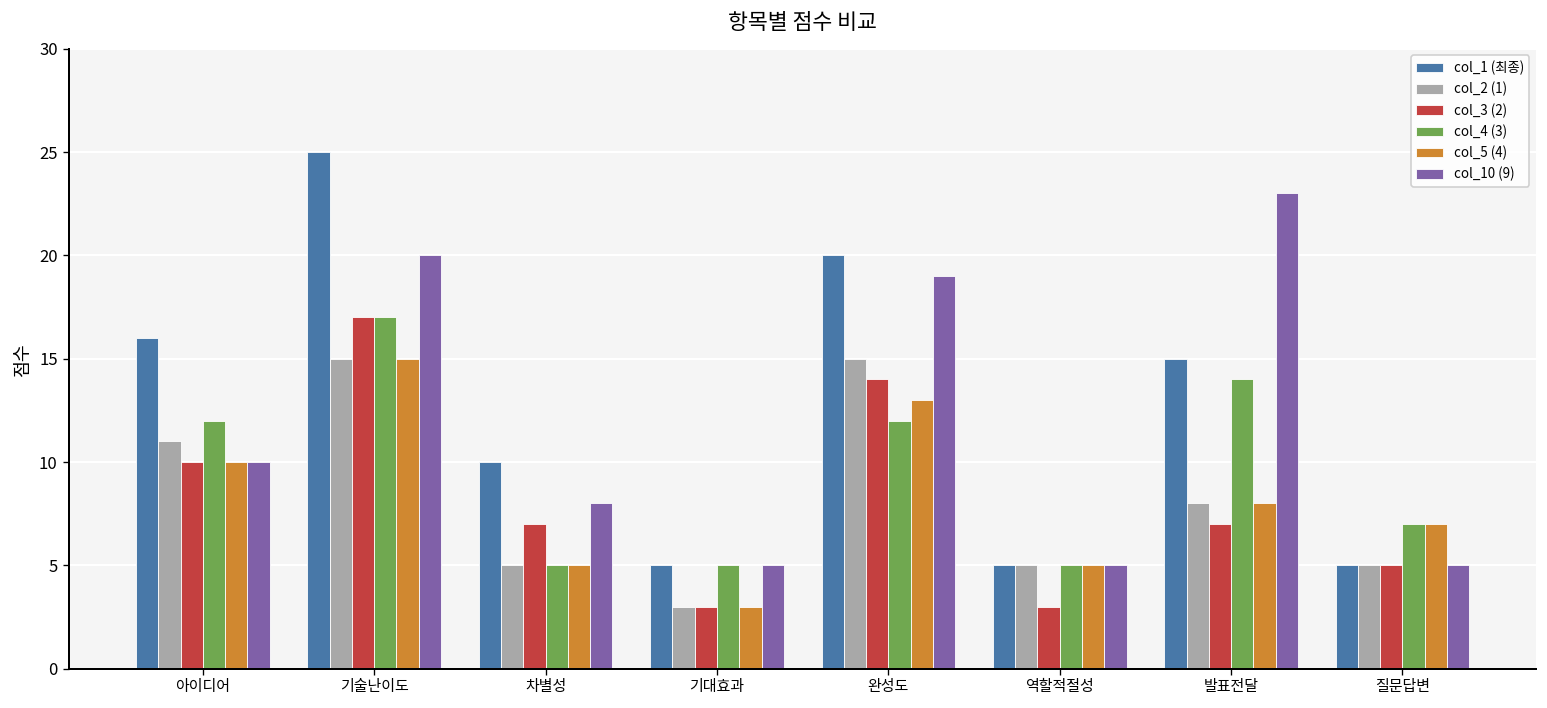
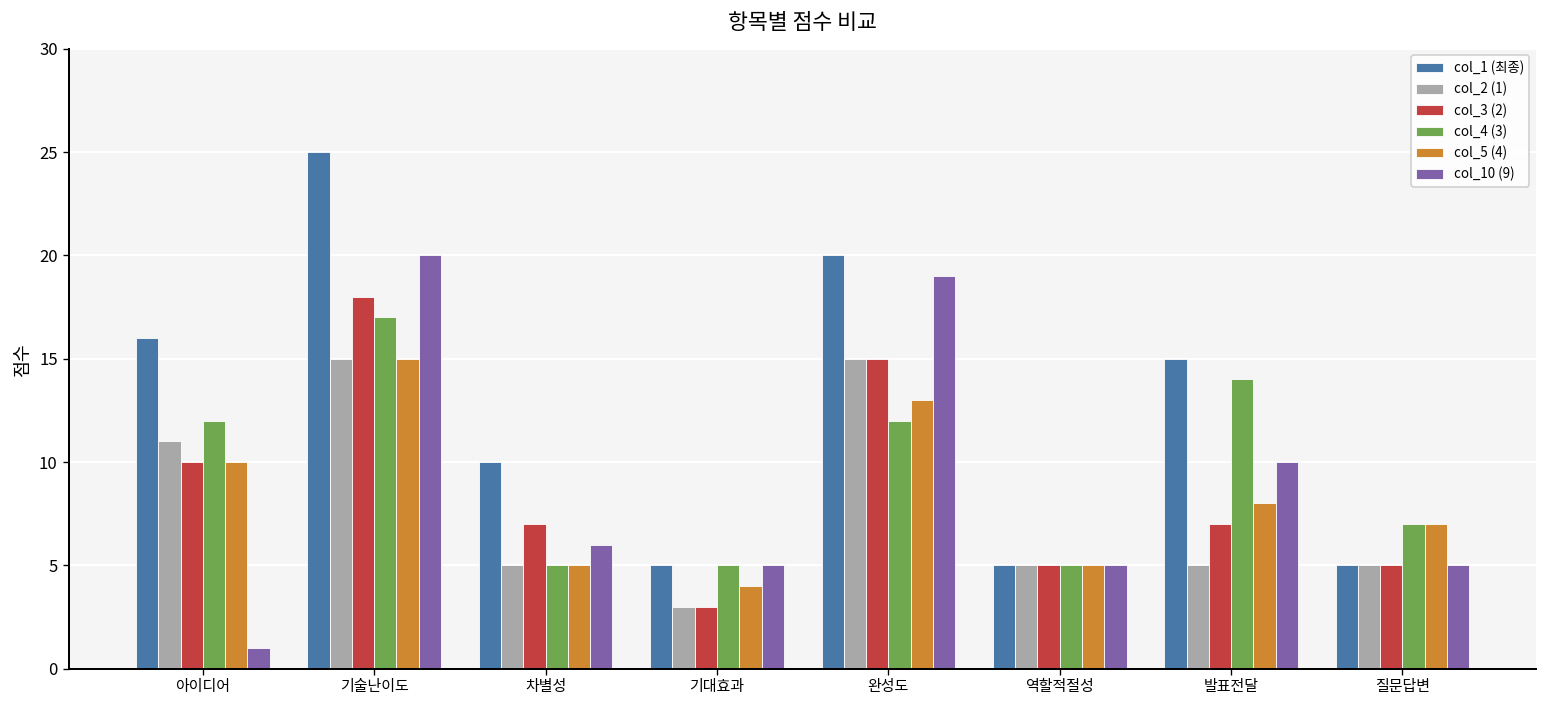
col_10 (9), 아이디어: 10 -> 1
col_3 (2), 기술난이도: 17 -> 18
col_10 (9), 차별성: 8 -> 6
col_5 (4), 기대효과: 3 -> 4
col_3 (2), 완성도: 14 -> 15
col_3 (2), 역할적절성: 3 -> 5
col_2 (1), 발표전달: 8 -> 5
col_10 (9), 발표전달: 23 -> 10
